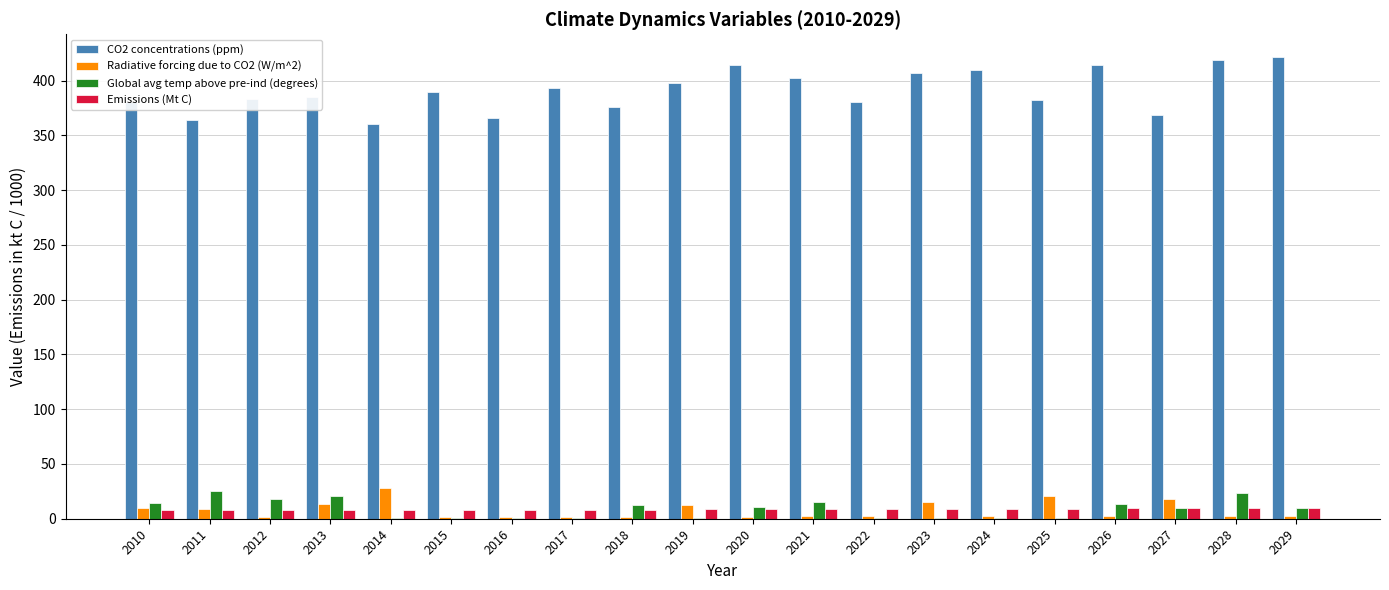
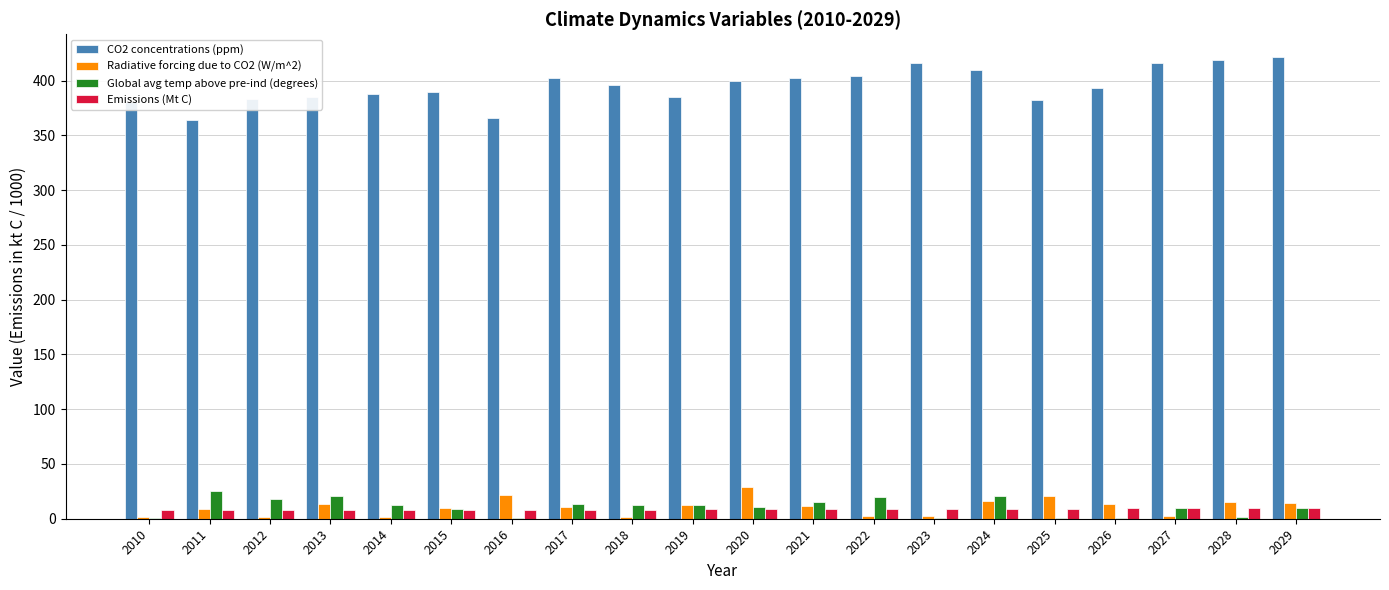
Radiative forcing due to CO2 (W/m^2), 2010: 9 -> 2
Global avg temp above pre-ind (degrees), 2010: 14 -> 1
CO2 concentrations (ppm), 2014: 360 -> 387
Radiative forcing due to CO2 (W/m^2), 2014: 28 -> 2
Global avg temp above pre-ind (degrees), 2014: 1 -> 12
Radiative forcing due to CO2 (W/m^2), 2015: 2 -> 9
Global avg temp above pre-ind (degrees), 2015: 1 -> 9
Radiative forcing due to CO2 (W/m^2), 2016: 2 -> 22
CO2 concentrations (ppm), 2017: 394 -> 402
Radiative forcing due to CO2 (W/m^2), 2017: 2 -> 11
Global avg temp above pre-ind (degrees), 2017: 1 -> 14
CO2 concentrations (ppm), 2018: 376 -> 396
CO2 concentrations (ppm), 2019: 398 -> 385
Global avg temp above pre-ind (degrees), 2019: 1 -> 12
CO2 concentrations (ppm), 2020: 415 -> 400
Radiative forcing due to CO2 (W/m^2), 2020: 2 -> 29
Radiative forcing due to CO2 (W/m^2), 2021: 2 -> 12
CO2 concentrations (ppm), 2022: 380 -> 405
Global avg temp above pre-ind (degrees), 2022: 1 -> 20
CO2 concentrations (ppm), 2023: 407 -> 416
Radiative forcing due to CO2 (W/m^2), 2023: 16 -> 2
Radiative forcing due to CO2 (W/m^2), 2024: 2 -> 16
Global avg temp above pre-ind (degrees), 2024: 1 -> 21
CO2 concentrations (ppm), 2026: 414 -> 393
Radiative forcing due to CO2 (W/m^2), 2026: 2 -> 13
Global avg temp above pre-ind (degrees), 2026: 14 -> 1
CO2 concentrations (ppm), 2027: 369 -> 416
Radiative forcing due to CO2 (W/m^2), 2027: 18 -> 2
Radiative forcing due to CO2 (W/m^2), 2028: 2 -> 15
Global avg temp above pre-ind (degrees), 2028: 24 -> 1
Radiative forcing due to CO2 (W/m^2), 2029: 2 -> 15
